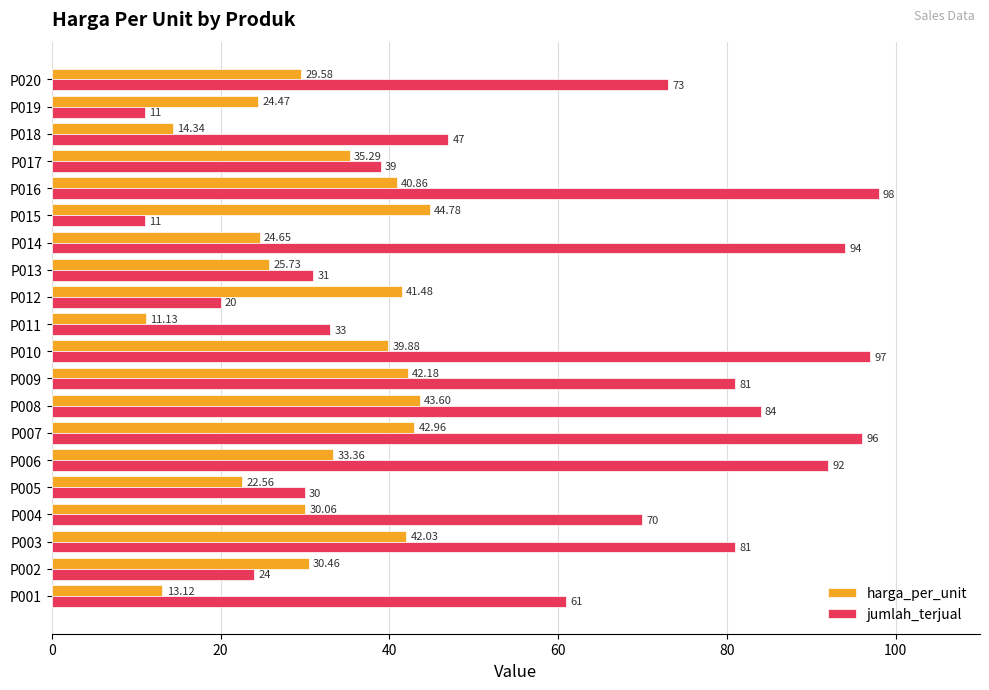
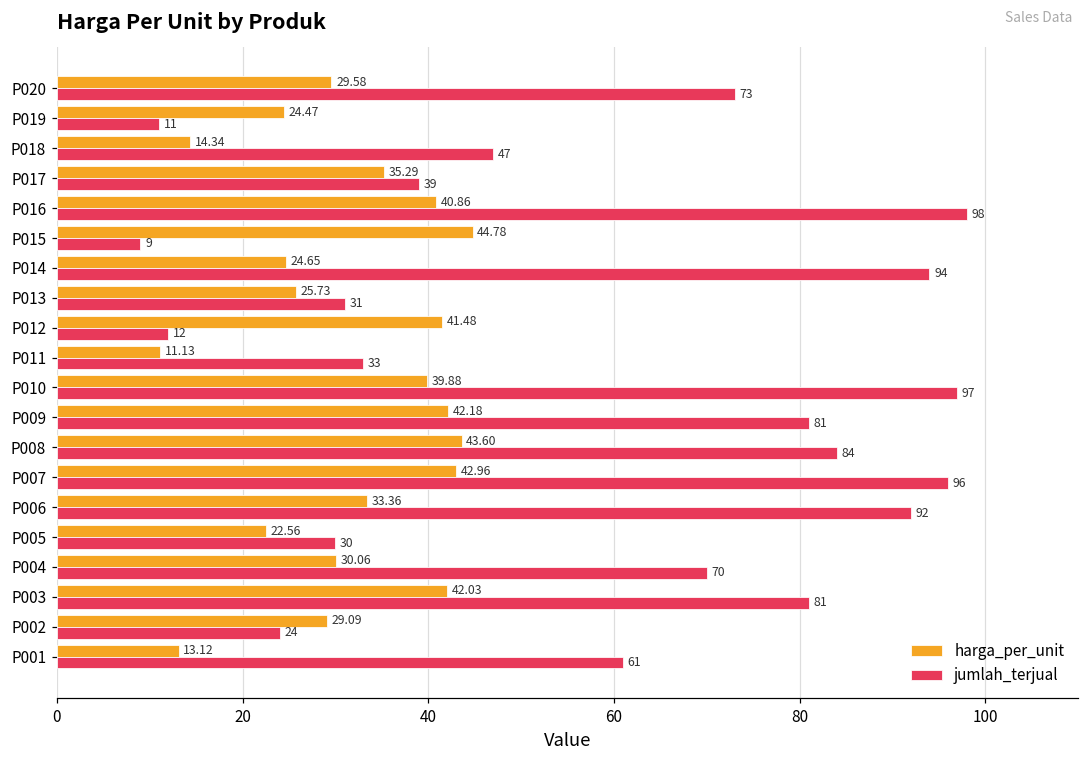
jumlah_terjual, P015: 11 -> 9
jumlah_terjual, P012: 20 -> 12
harga_per_unit, P002: 30.46 -> 29.09
